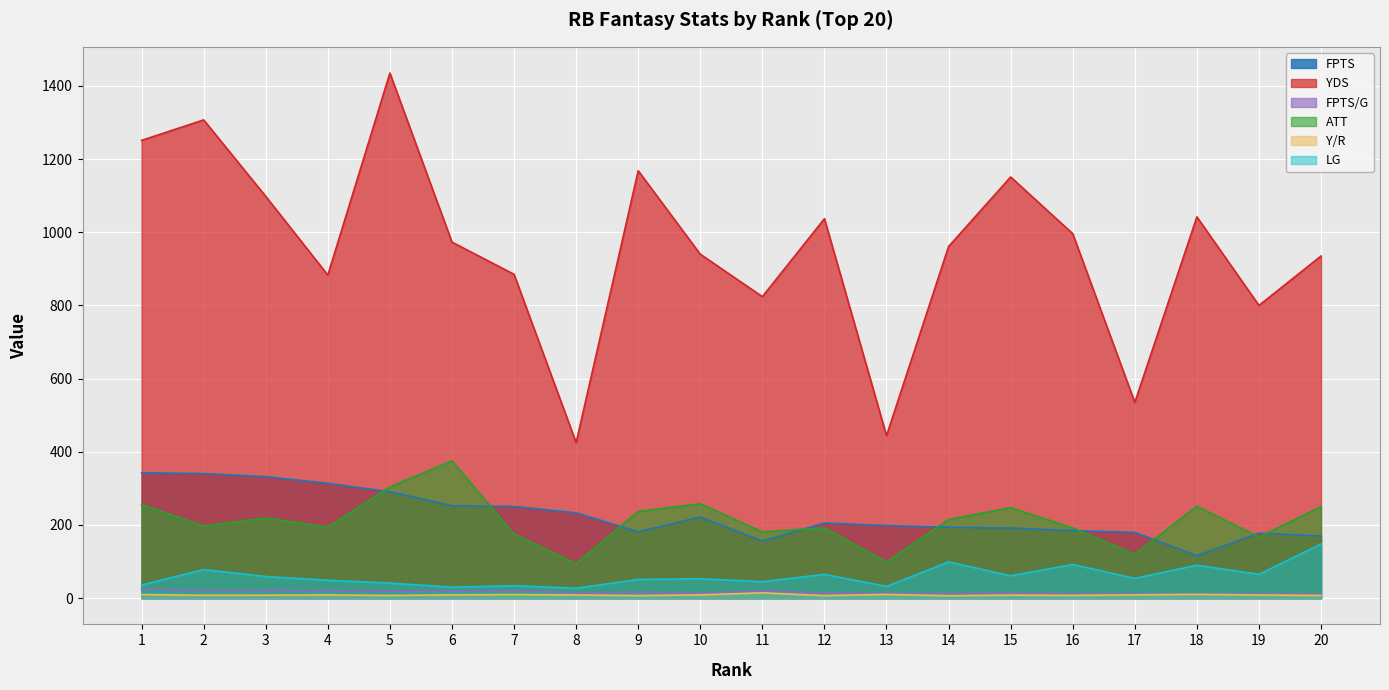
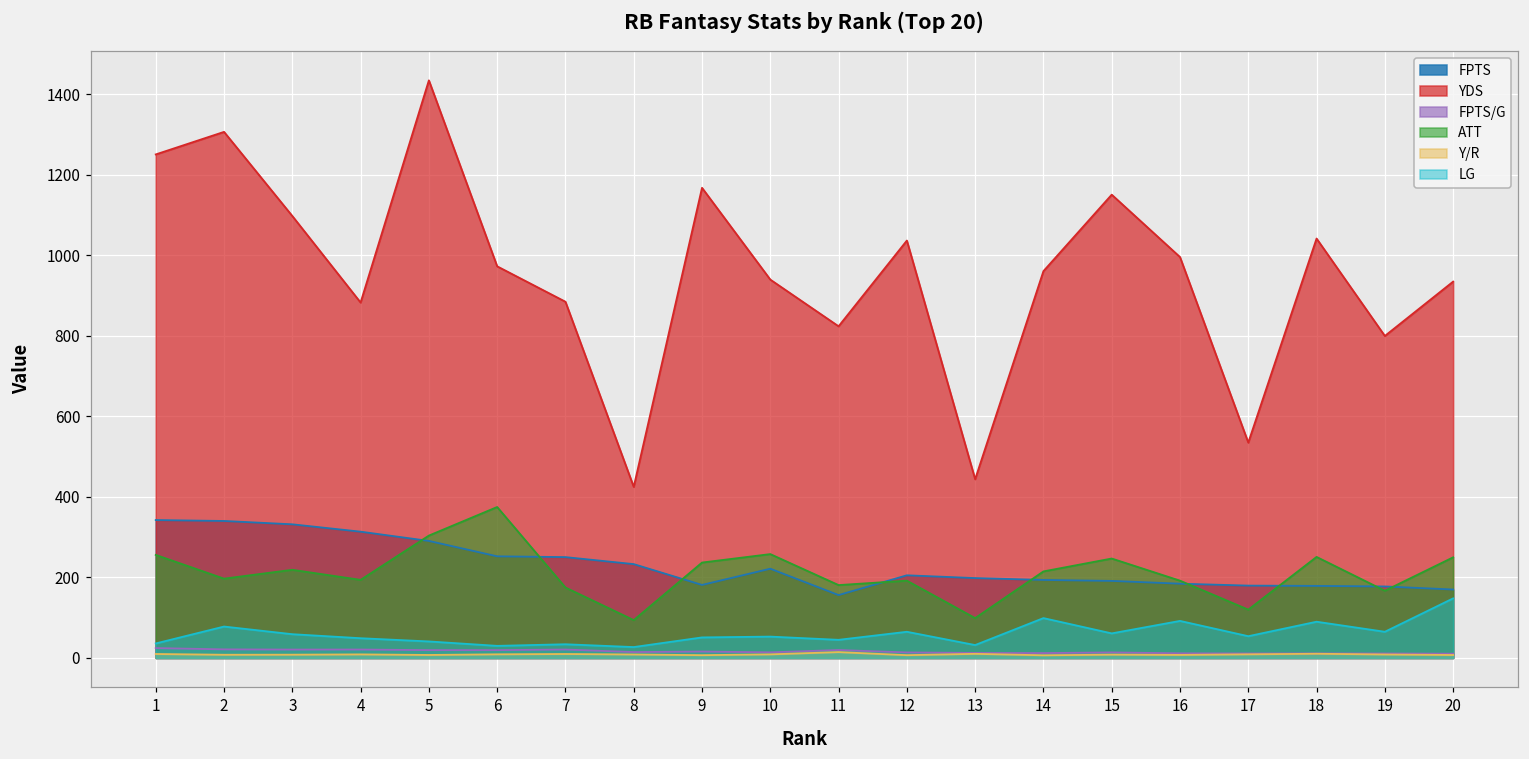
FPTS, 18: 120 -> 180
